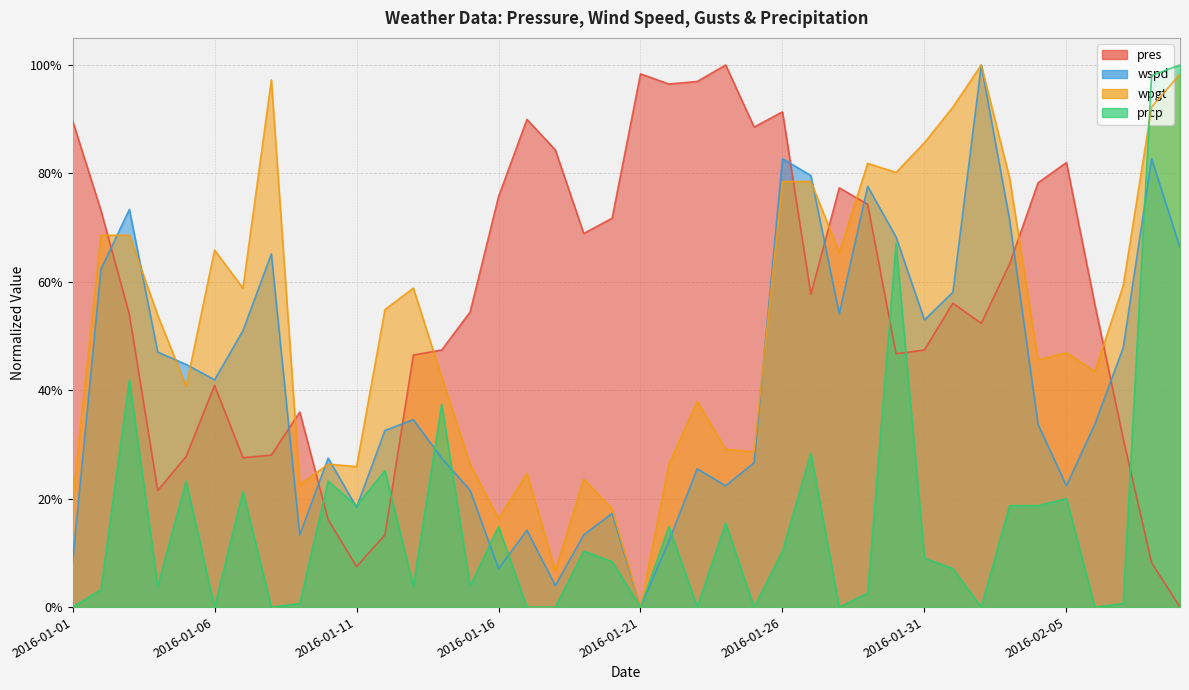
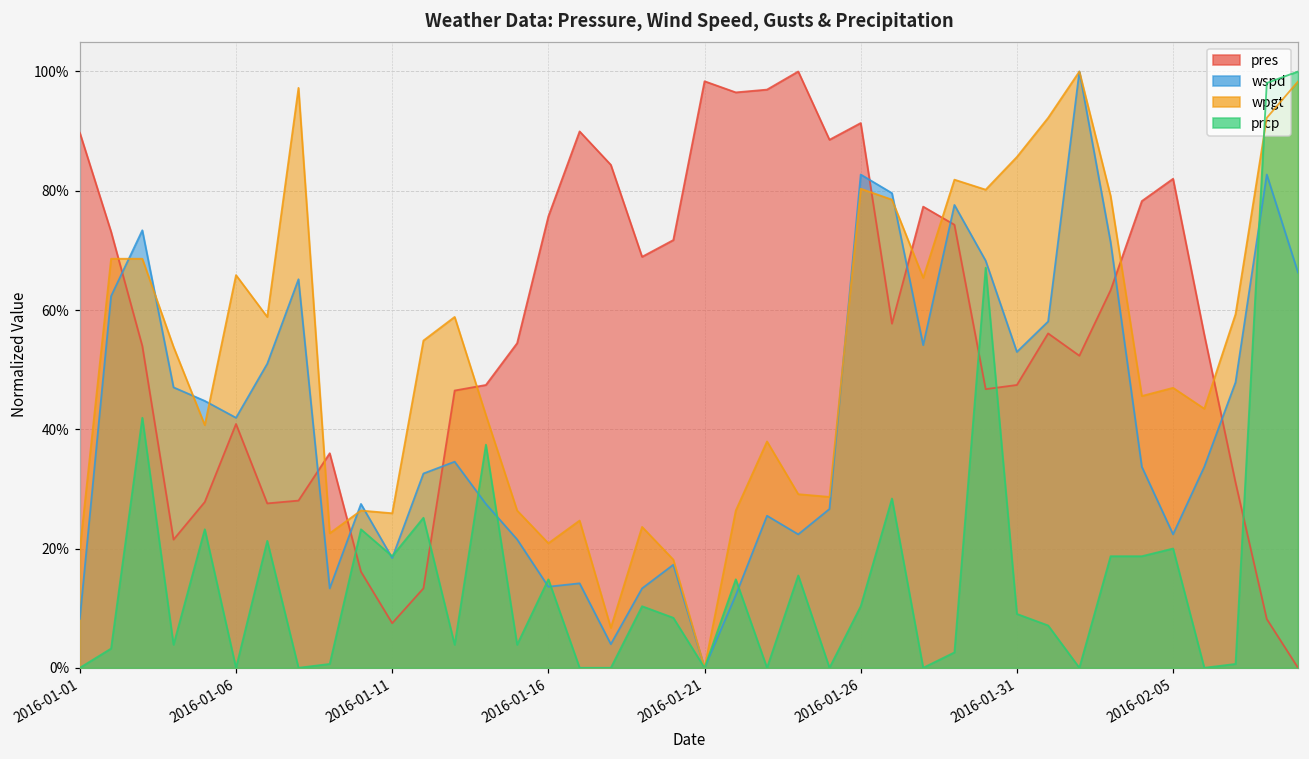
wspd, 2016-01-16: 7% -> 14%
wpgt, 2016-01-16: 16% -> 21%
wpgt, 2016-01-26: 79% -> 80%
